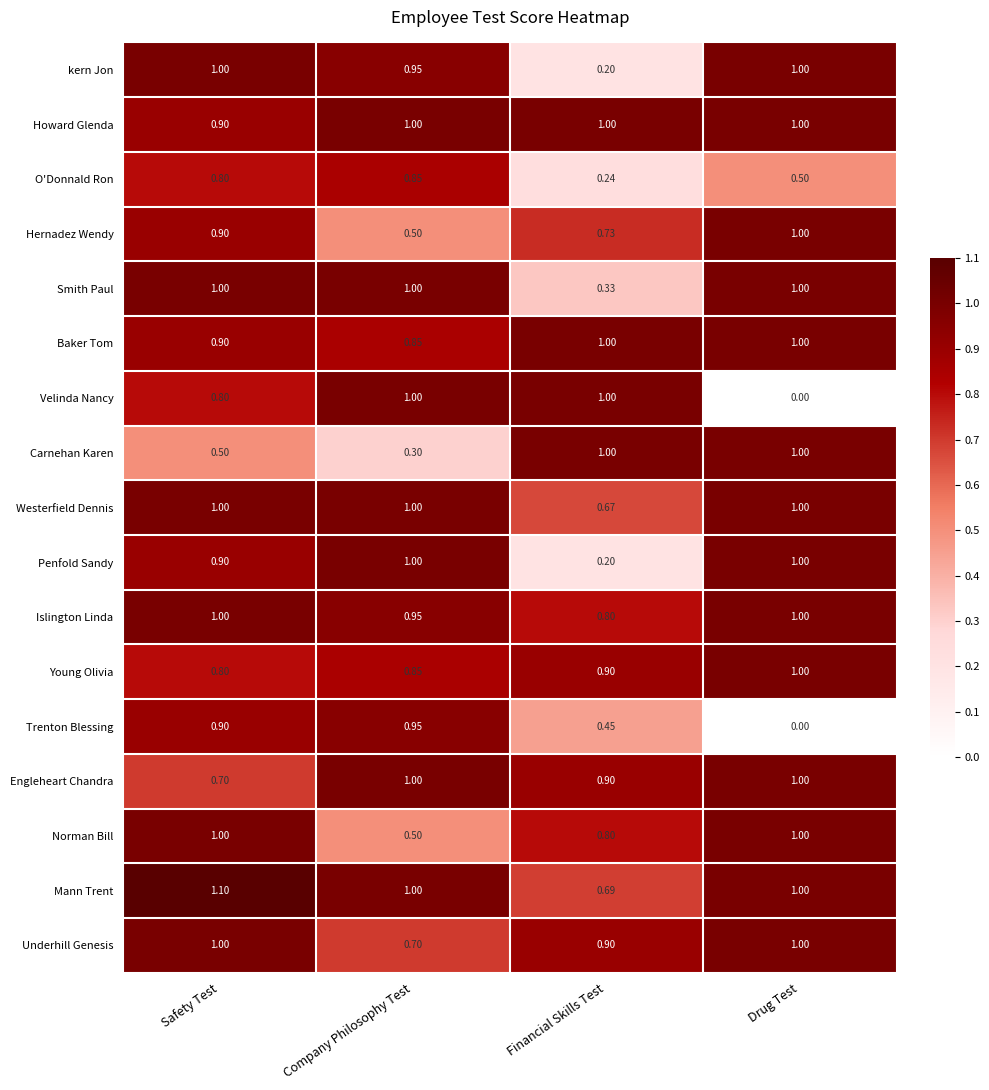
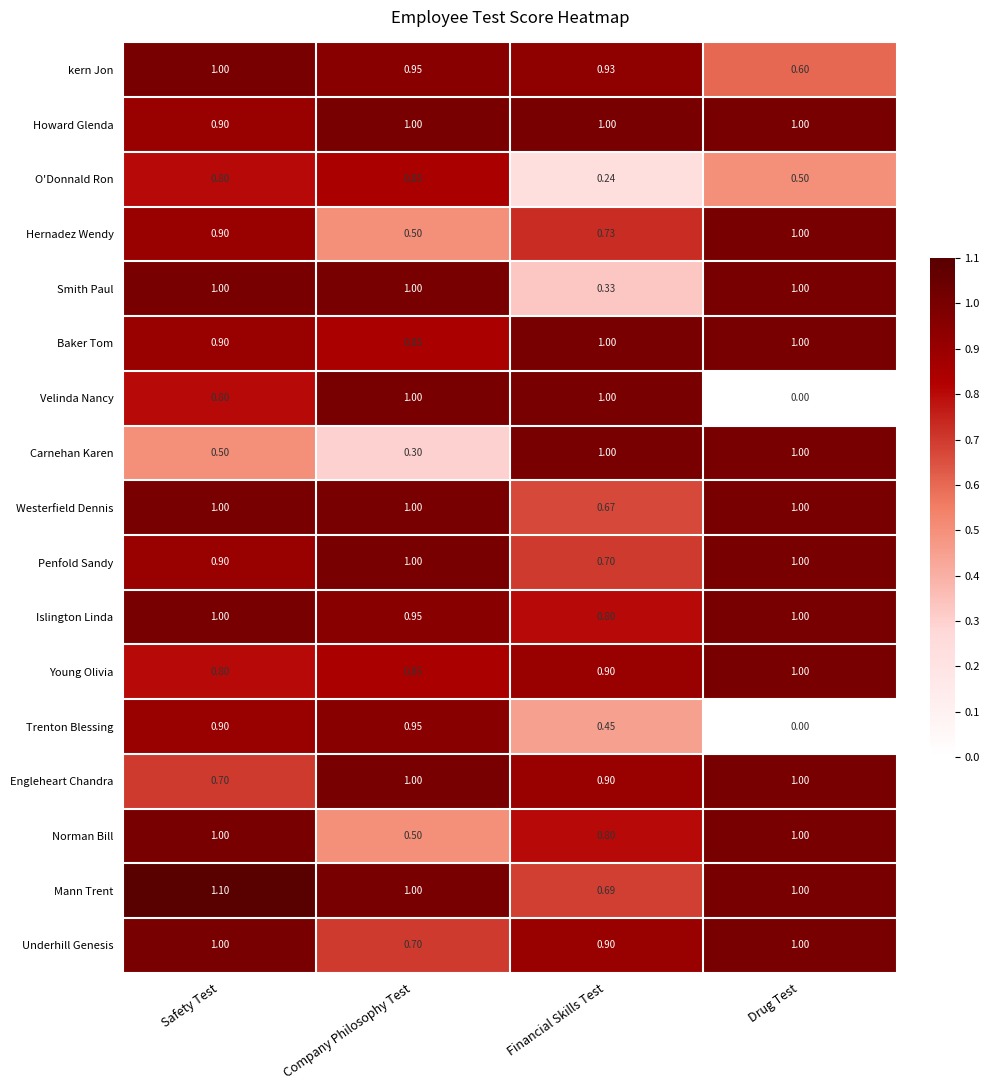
kern Jon, Financial Skills Test: 0.20 -> 0.93
kern Jon, Drug Test: 1.00 -> 0.60
Penfold Sandy, Financial Skills Test: 0.20 -> 0.70
